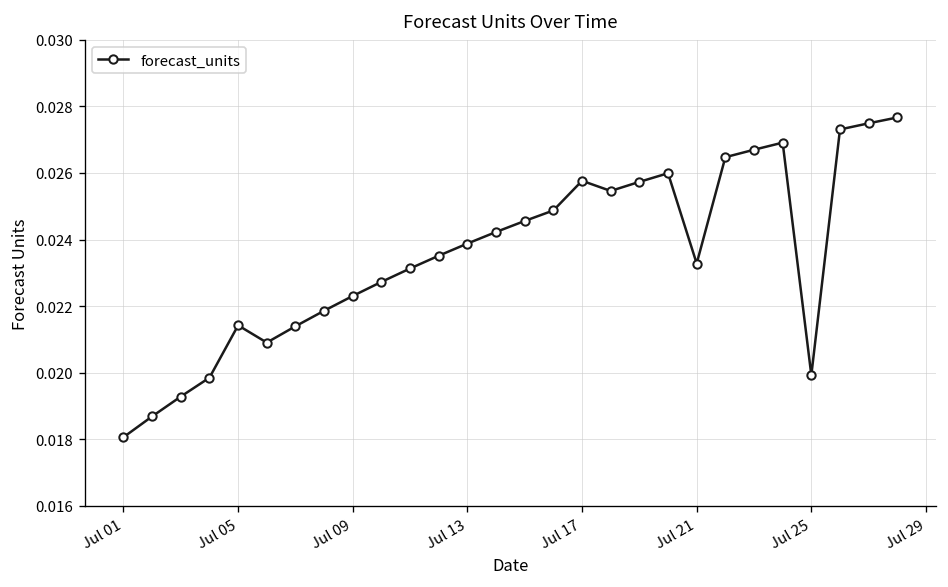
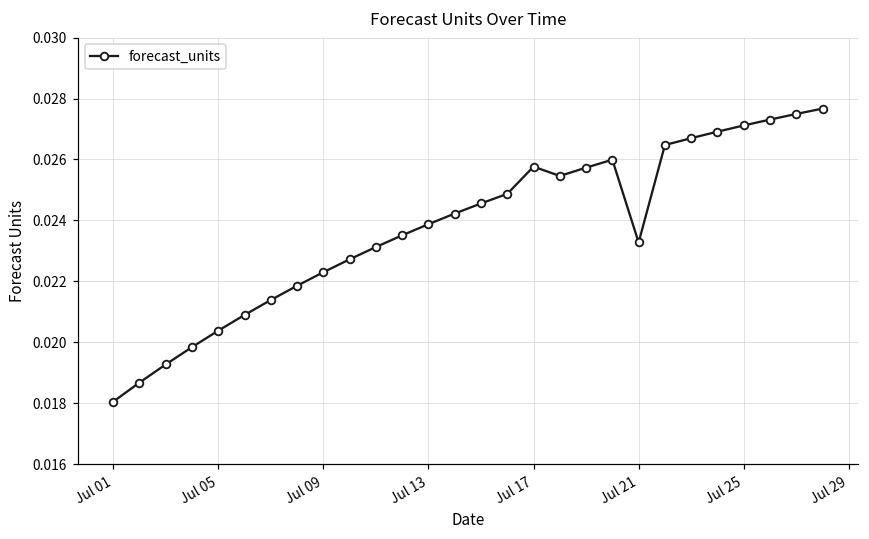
Jul 05: 0.0214 -> 0.0204
Jul 25: 0.0199 -> 0.0271
